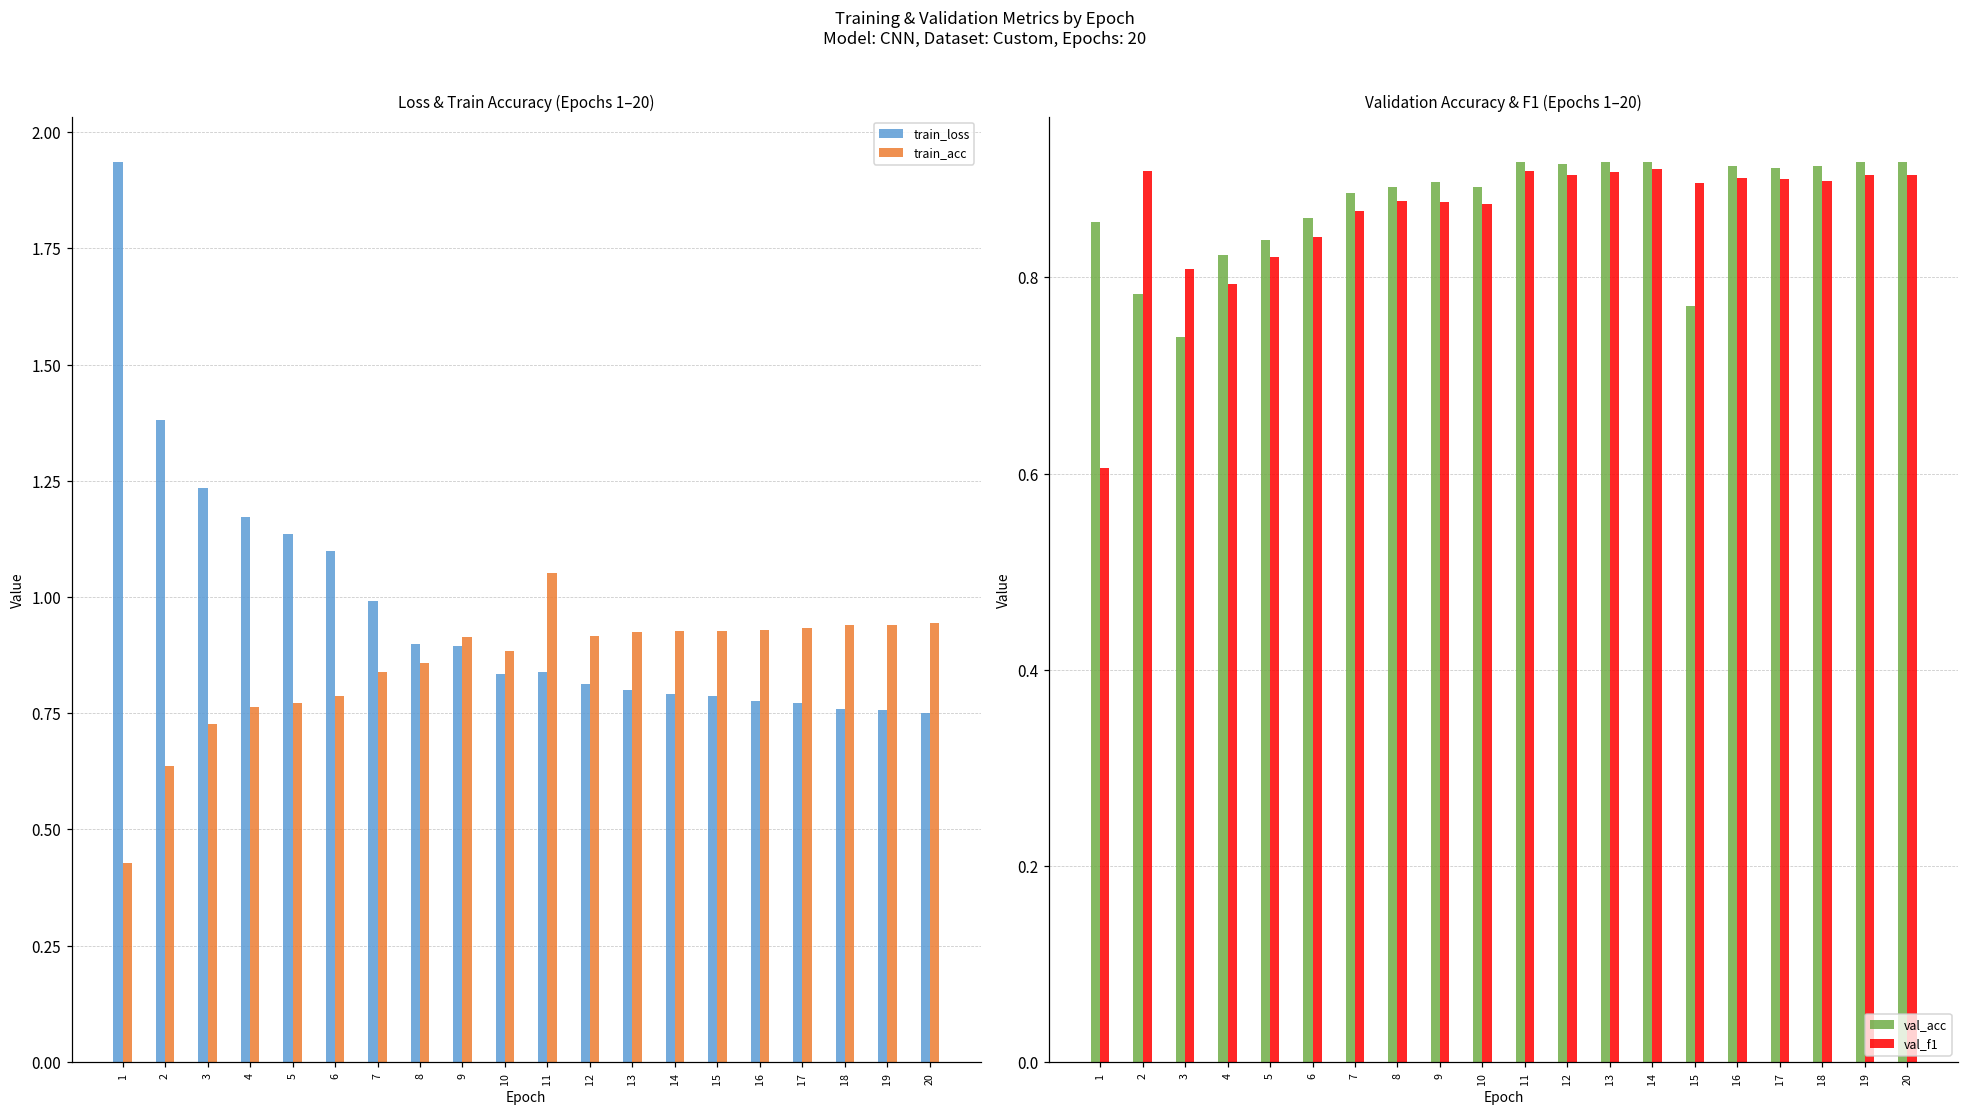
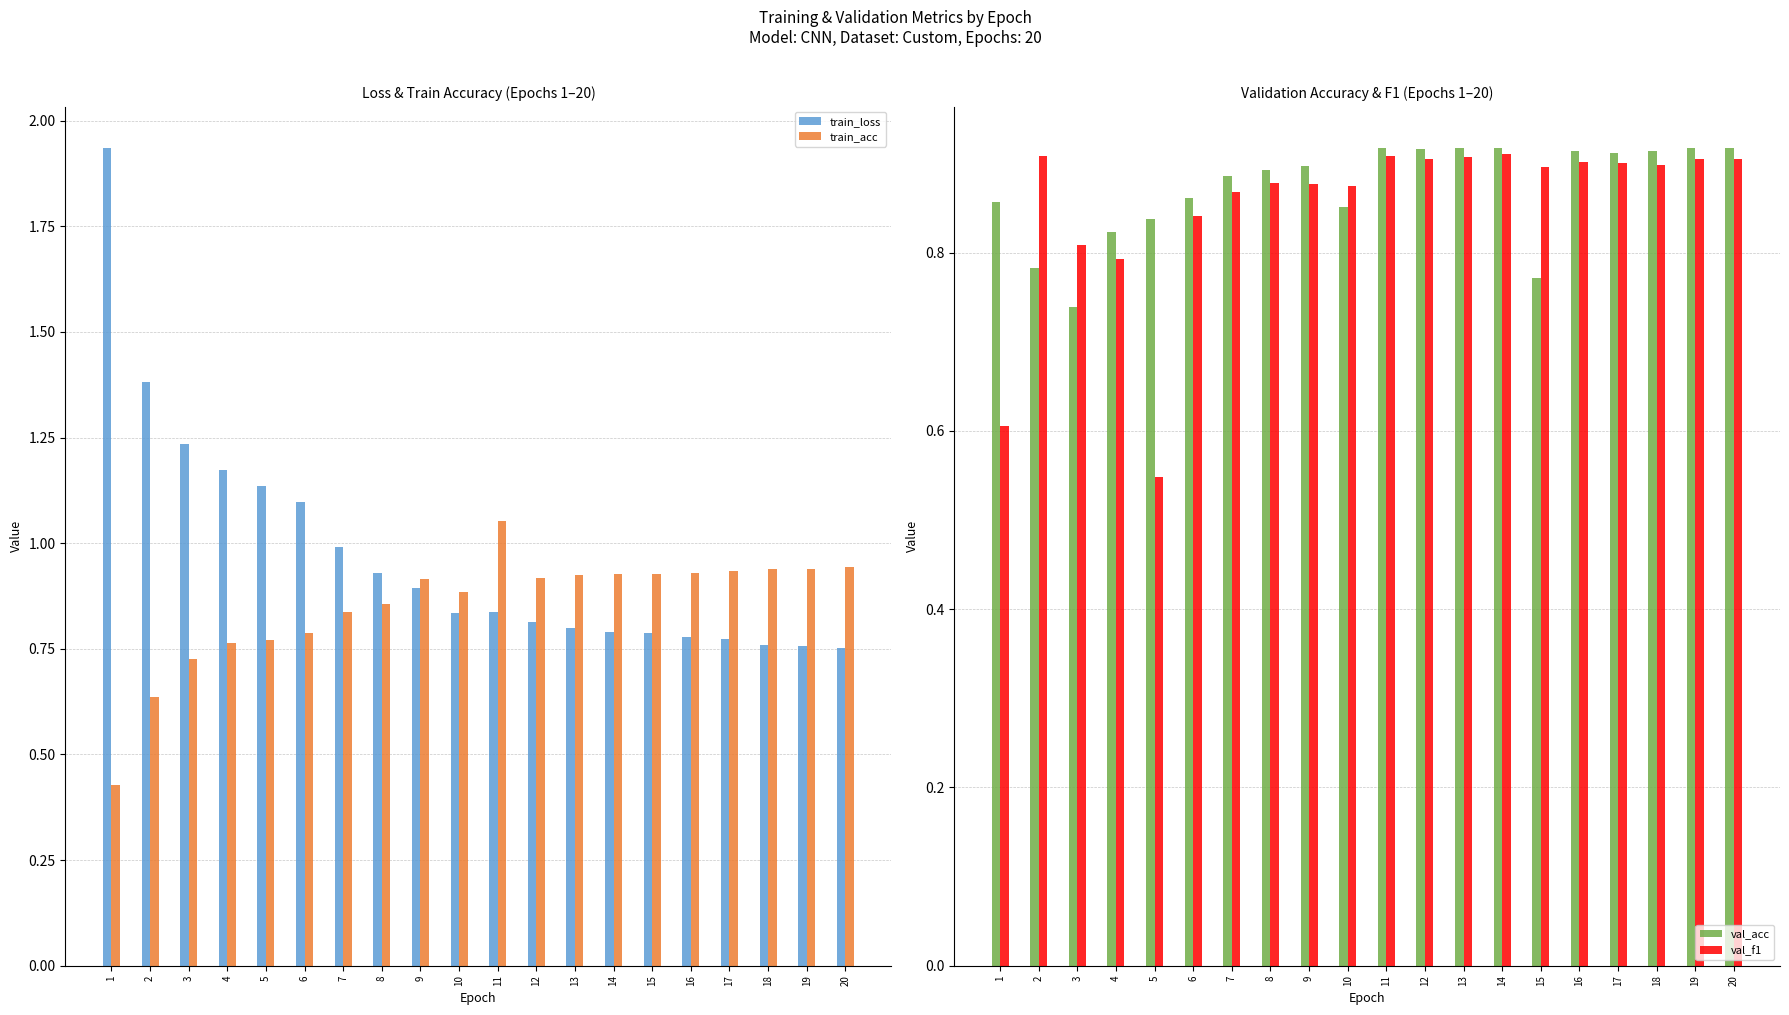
Loss & Train Accuracy (Epochs 1–20), train_loss, 8: 0.90 -> 0.93
Validation Accuracy & F1 (Epochs 1–20), val_f1, 5: 0.82 -> 0.55
Validation Accuracy & F1 (Epochs 1–20), val_acc, 10: 0.89 -> 0.85
